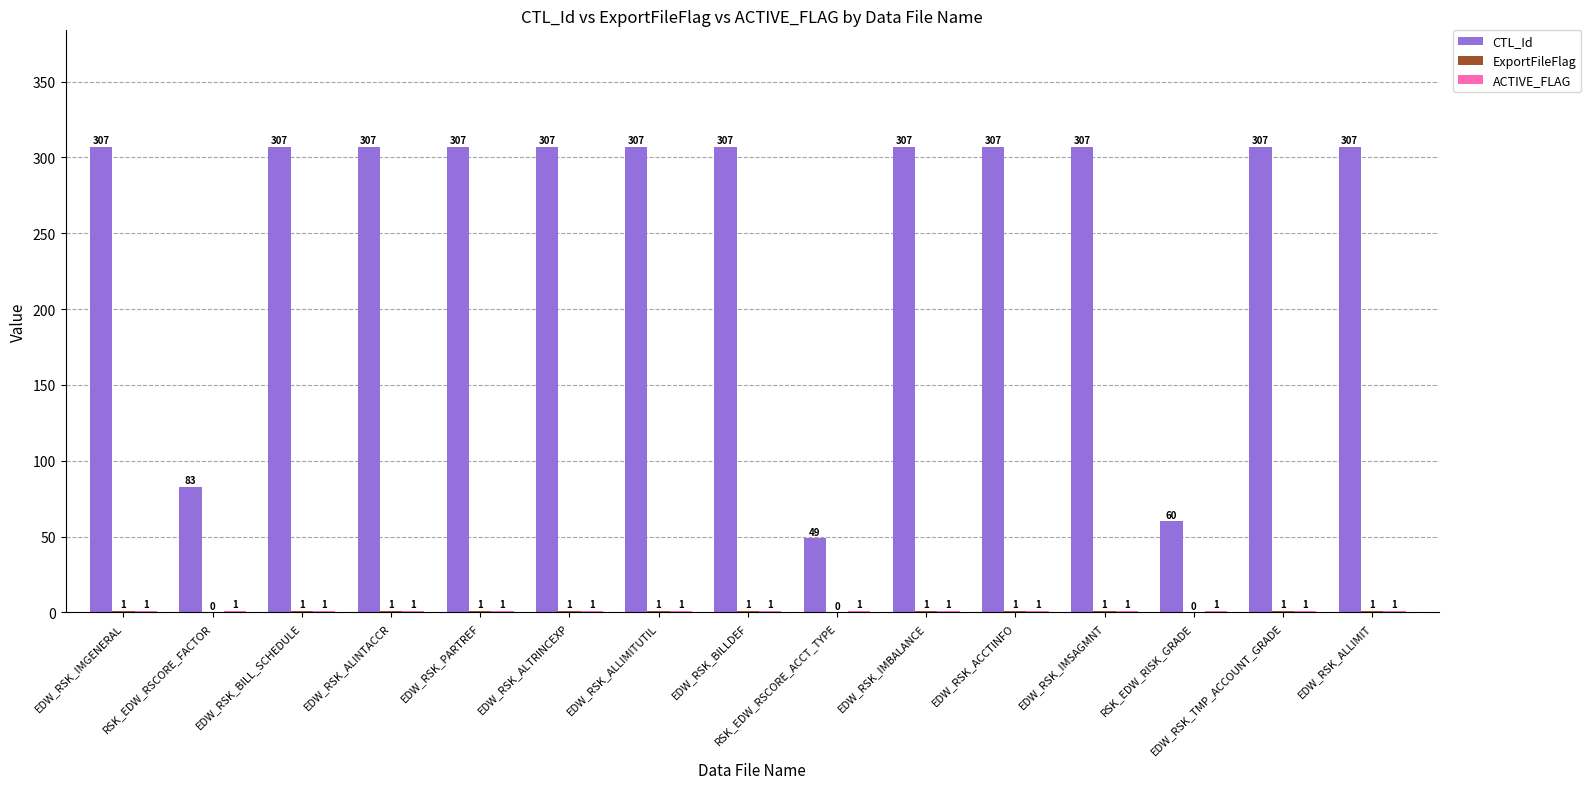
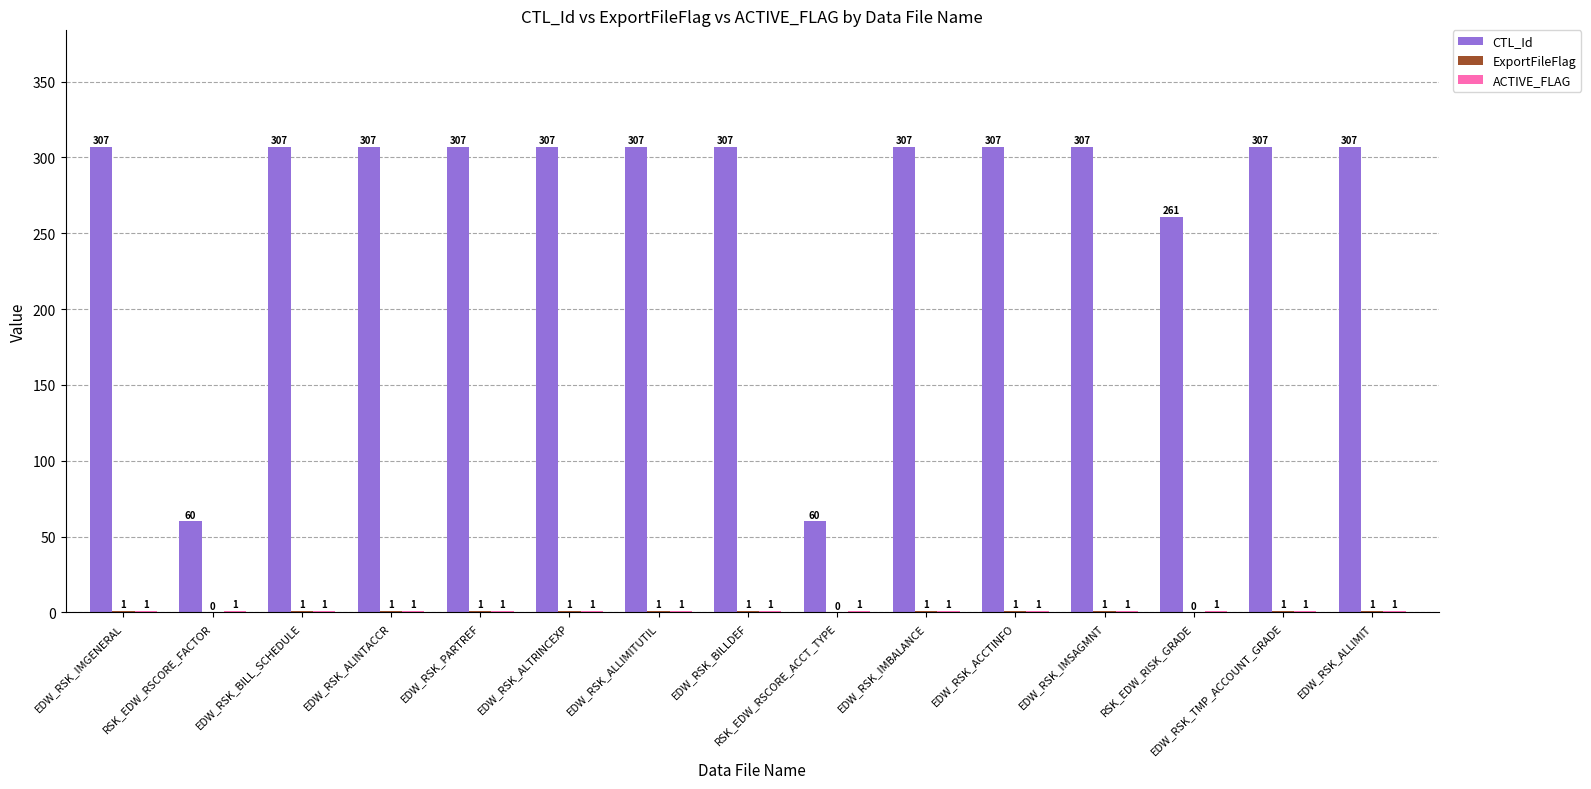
CTL_Id, RSK_EDW_RSCORE_FACTOR: 83 -> 60
CTL_Id, RSK_EDW_RSCORE_ACCT_TYPE: 49 -> 60
CTL_Id, RSK_EDW_RISK_GRADE: 60 -> 261
